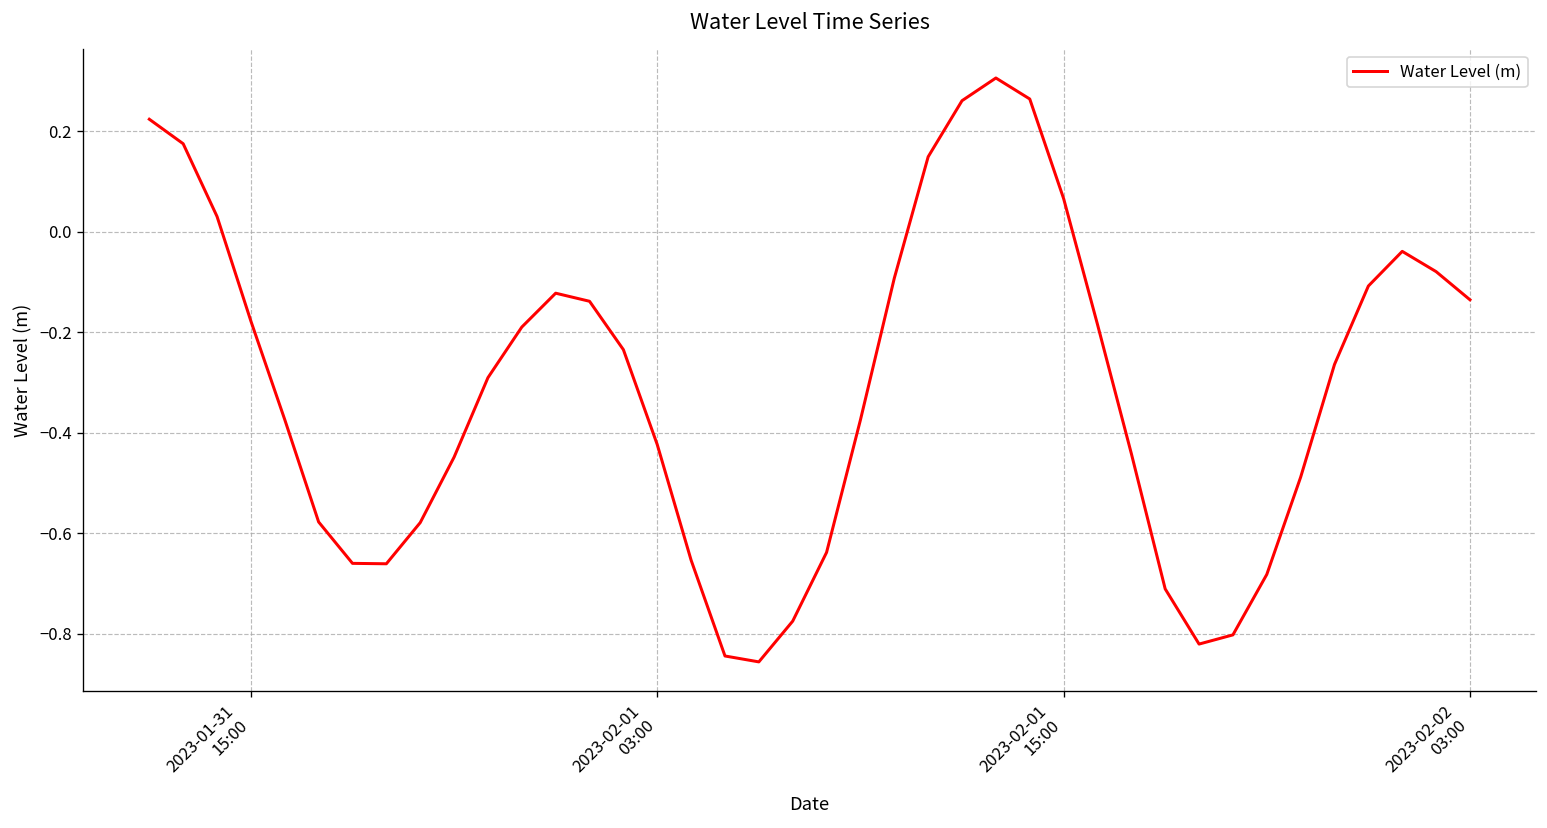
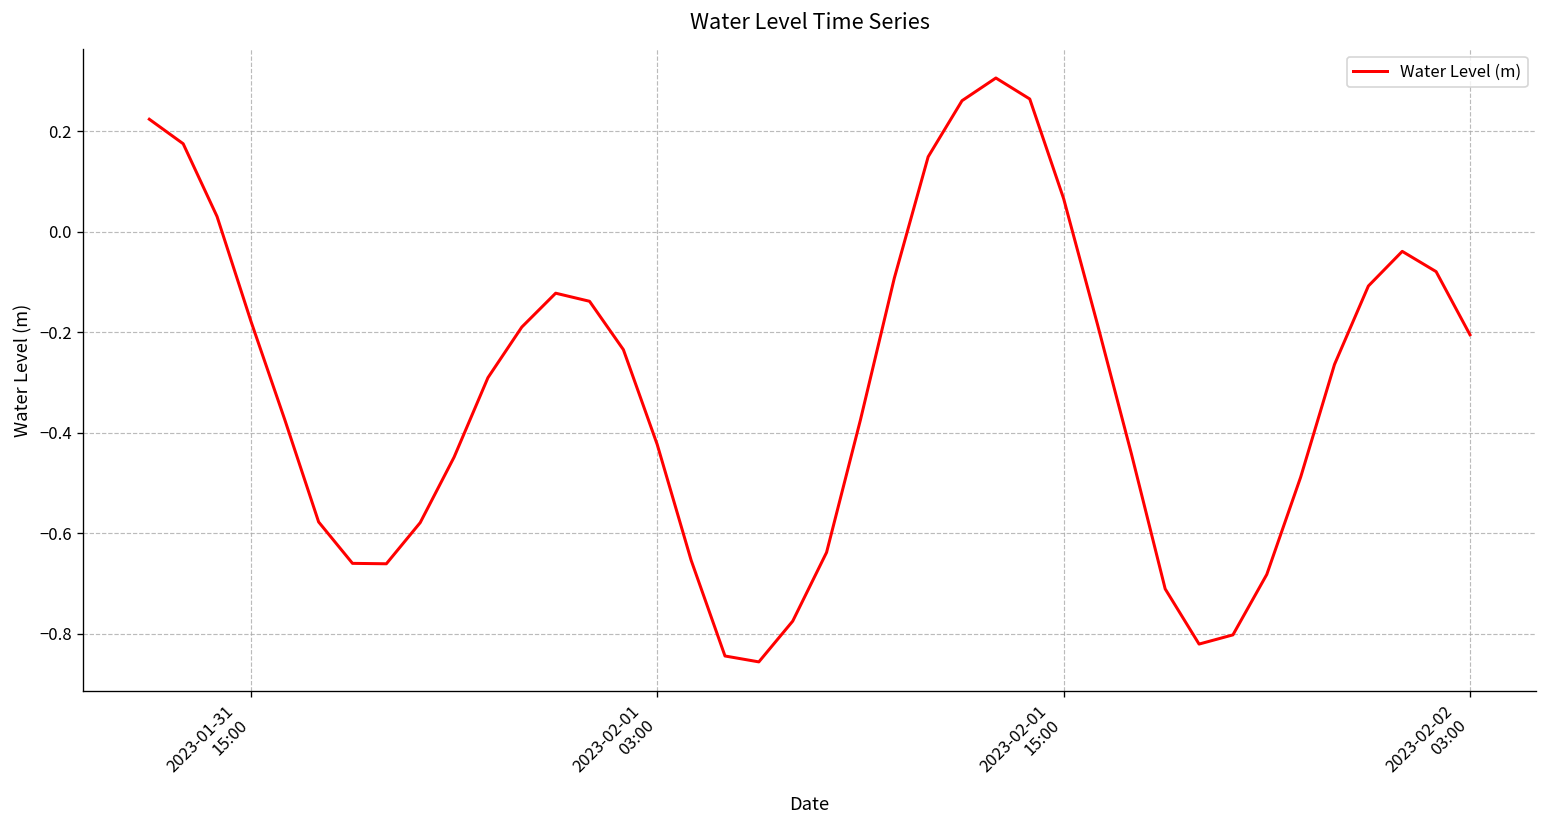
2023-02-02 03:00: -0.14 -> -0.20
